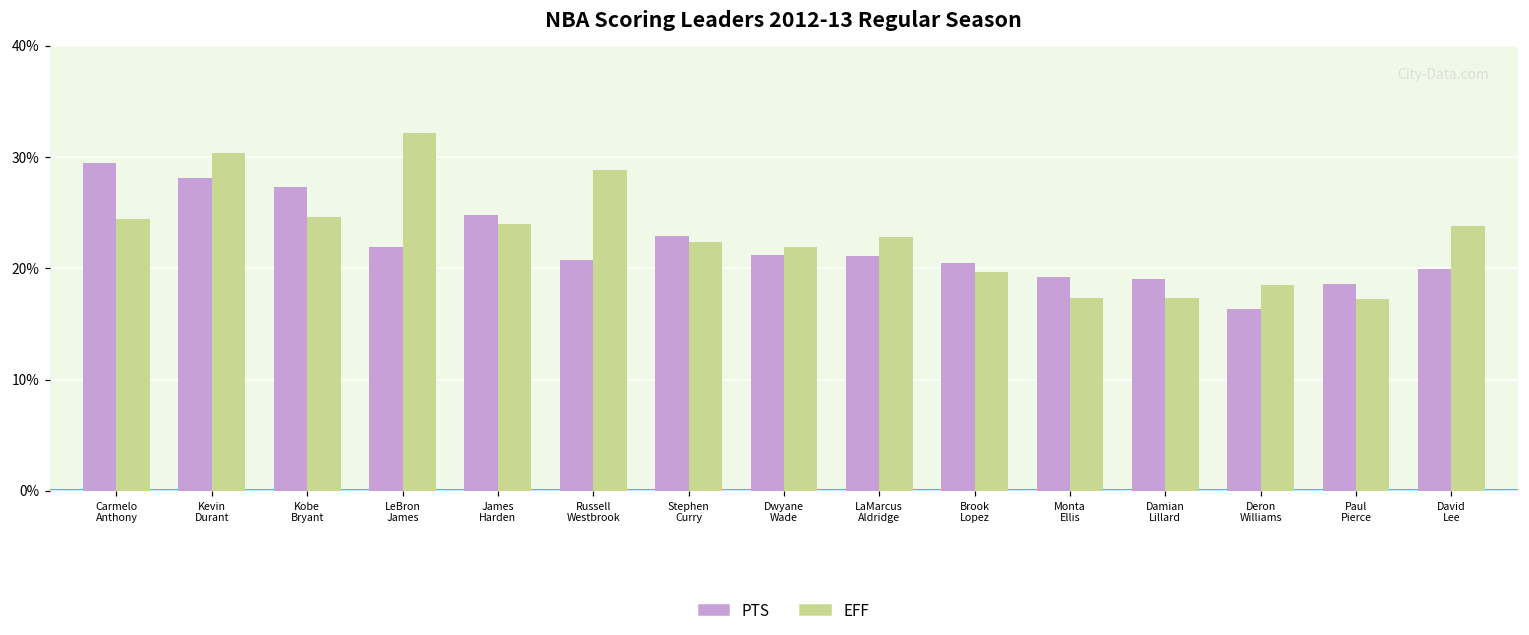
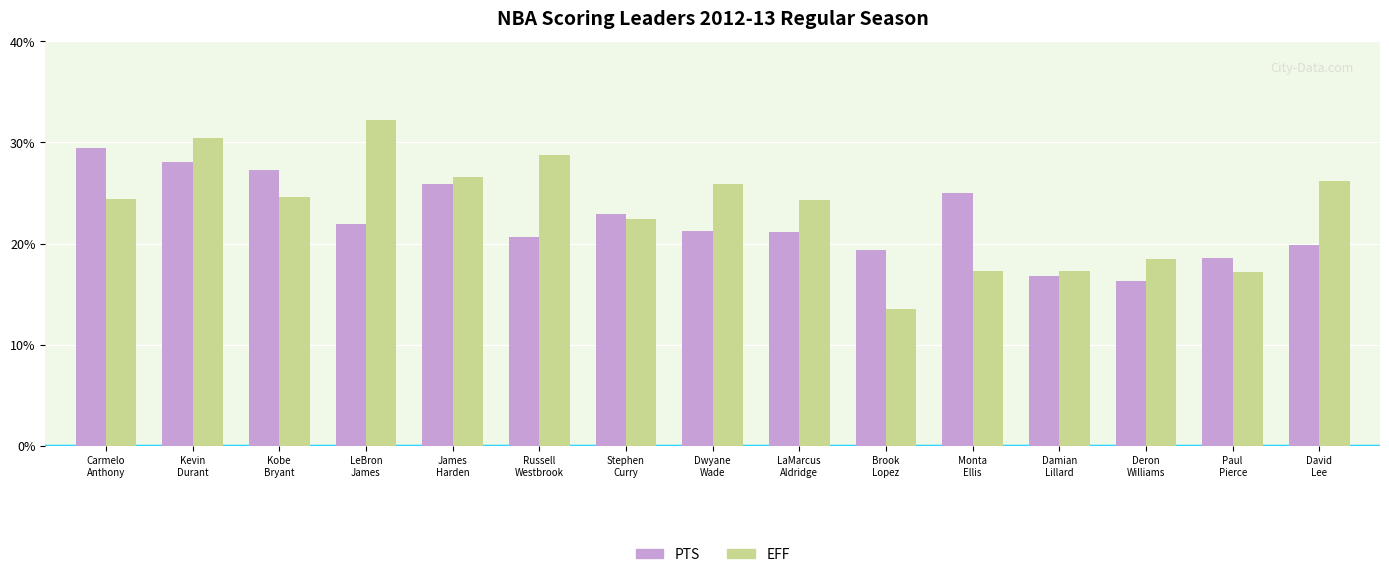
PTS, James Harden: 24.8% -> 25.9%
EFF, James Harden: 24.0% -> 26.6%
EFF, Dwyane Wade: 21.9% -> 25.9%
EFF, LaMarcus Aldridge: 22.8% -> 24.3%
PTS, Brook Lopez: 20.5% -> 19.4%
EFF, Brook Lopez: 19.7% -> 13.5%
PTS, Monta Ellis: 19.2% -> 25.0%
PTS, Damian Lillard: 19.0% -> 16.8%
EFF, David Lee: 23.8% -> 26.2%
